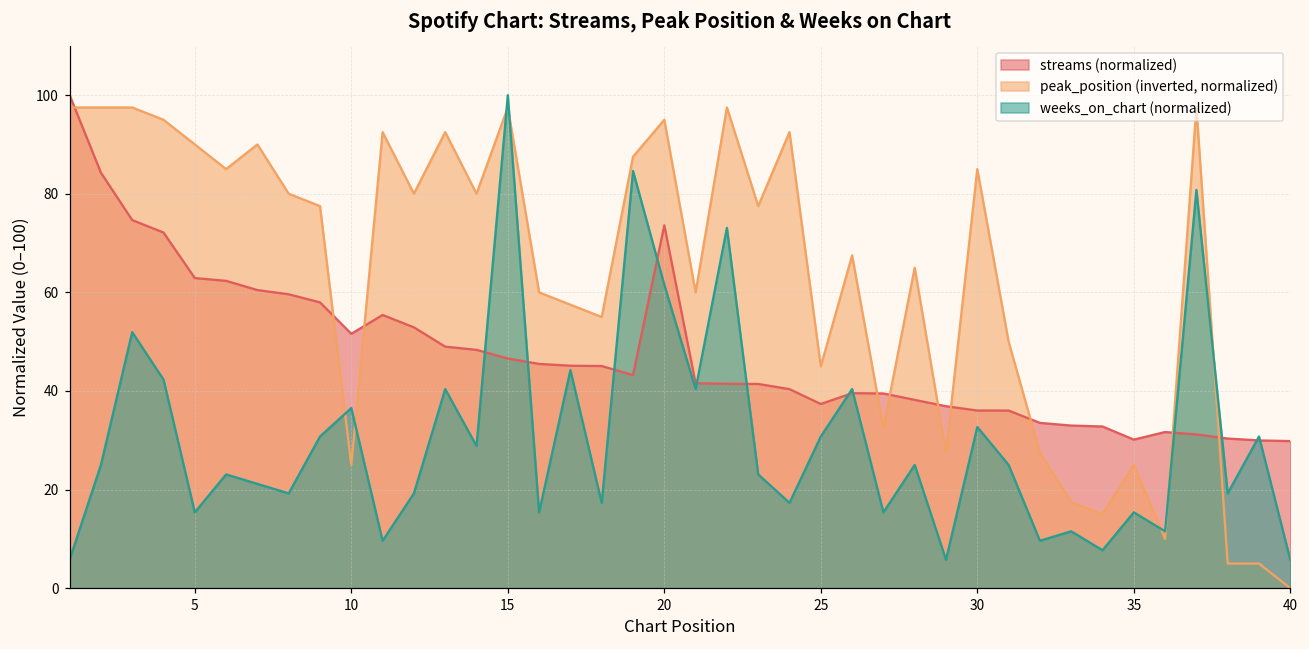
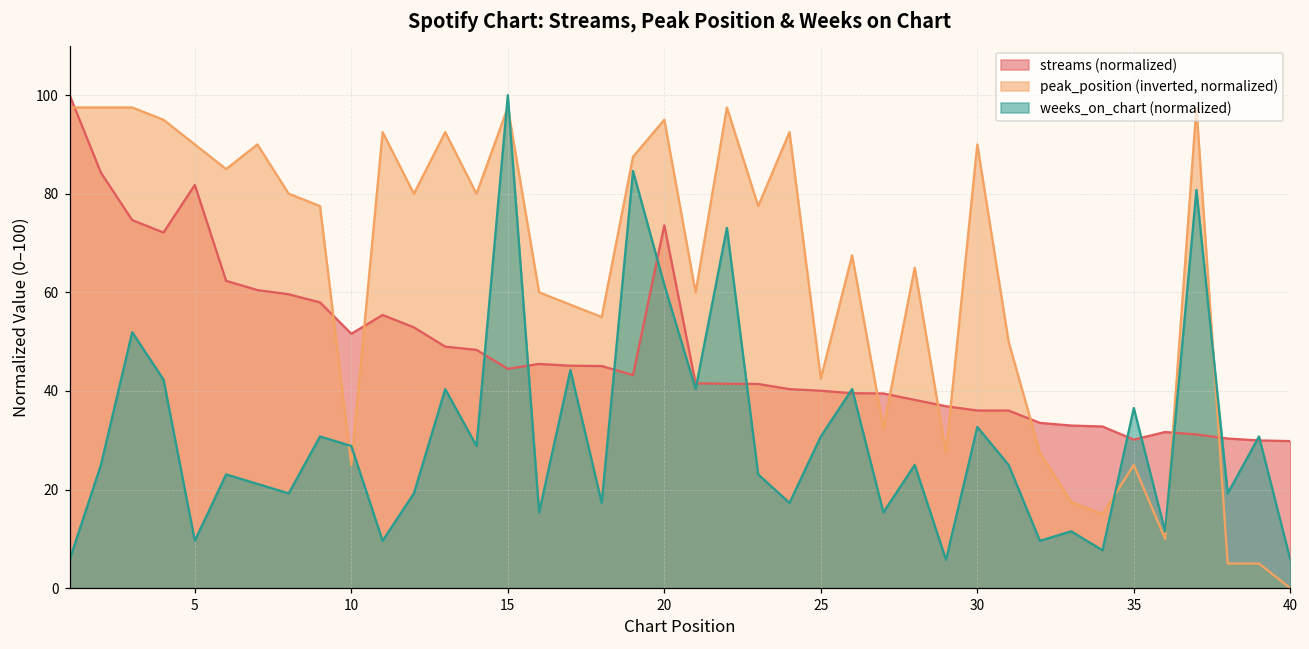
streams (normalized), 5: 63 -> 82
weeks_on_chart (normalized), 5: 15 -> 10
weeks_on_chart (normalized), 10: 37 -> 29
streams (normalized), 15: 47 -> 44
streams (normalized), 25: 37 -> 40
peak_position (inverted, normalized), 25: 45 -> 43
peak_position (inverted, normalized), 30: 85 -> 90
weeks_on_chart (normalized), 35: 15 -> 37
